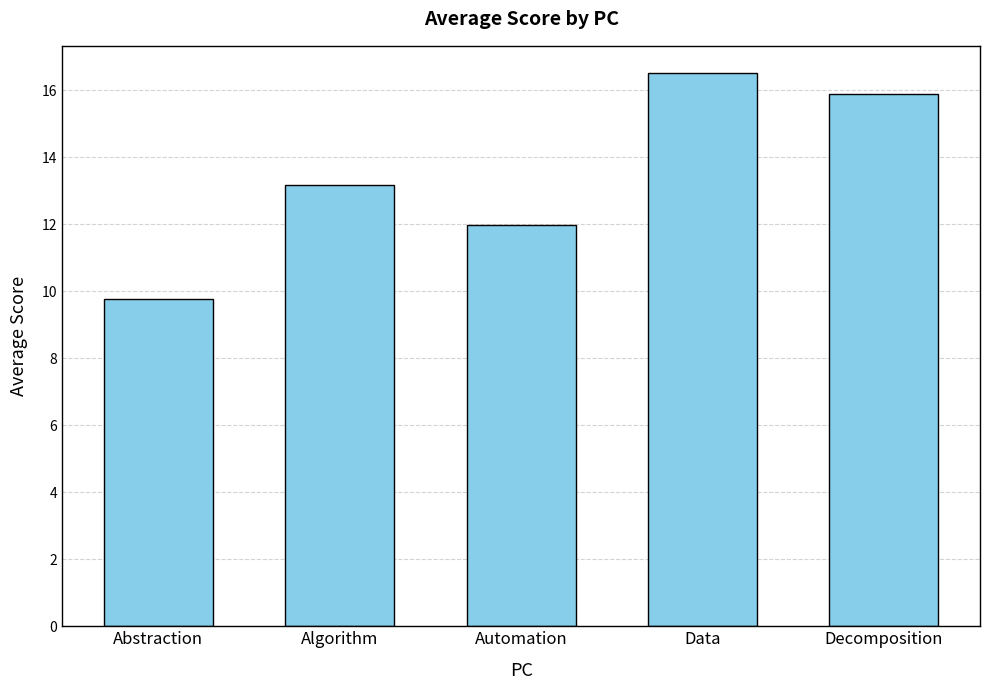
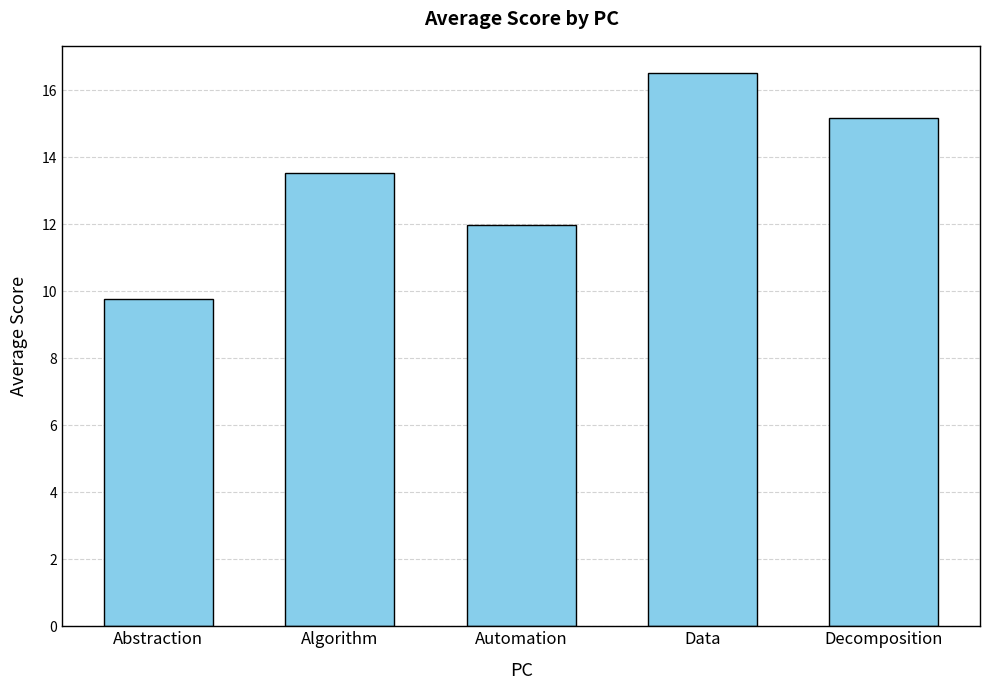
Algorithm: 13.2 -> 13.5
Decomposition: 15.9 -> 15.2
